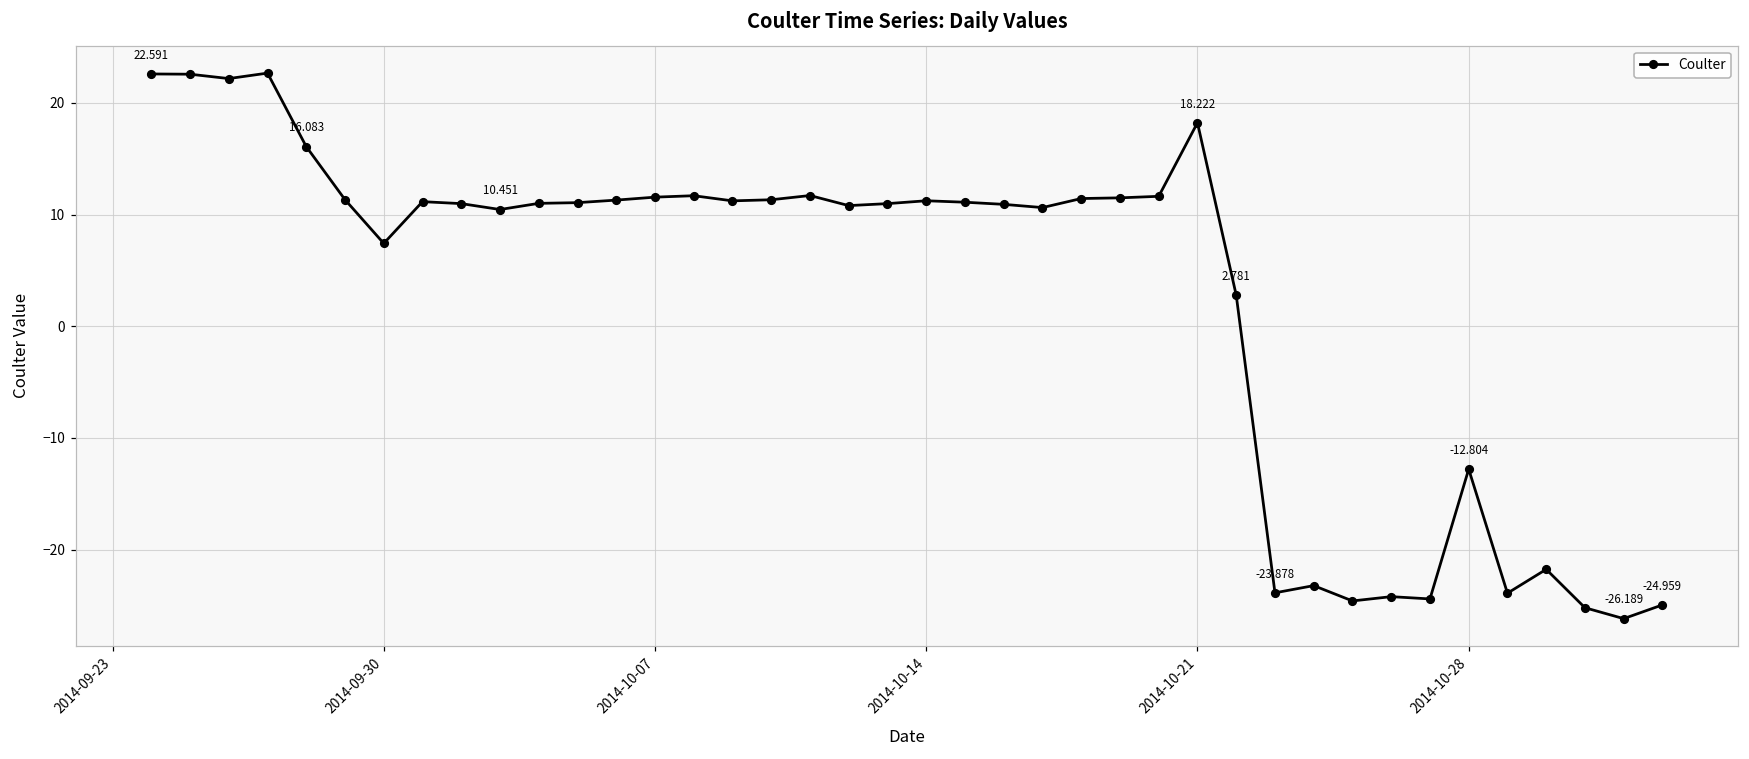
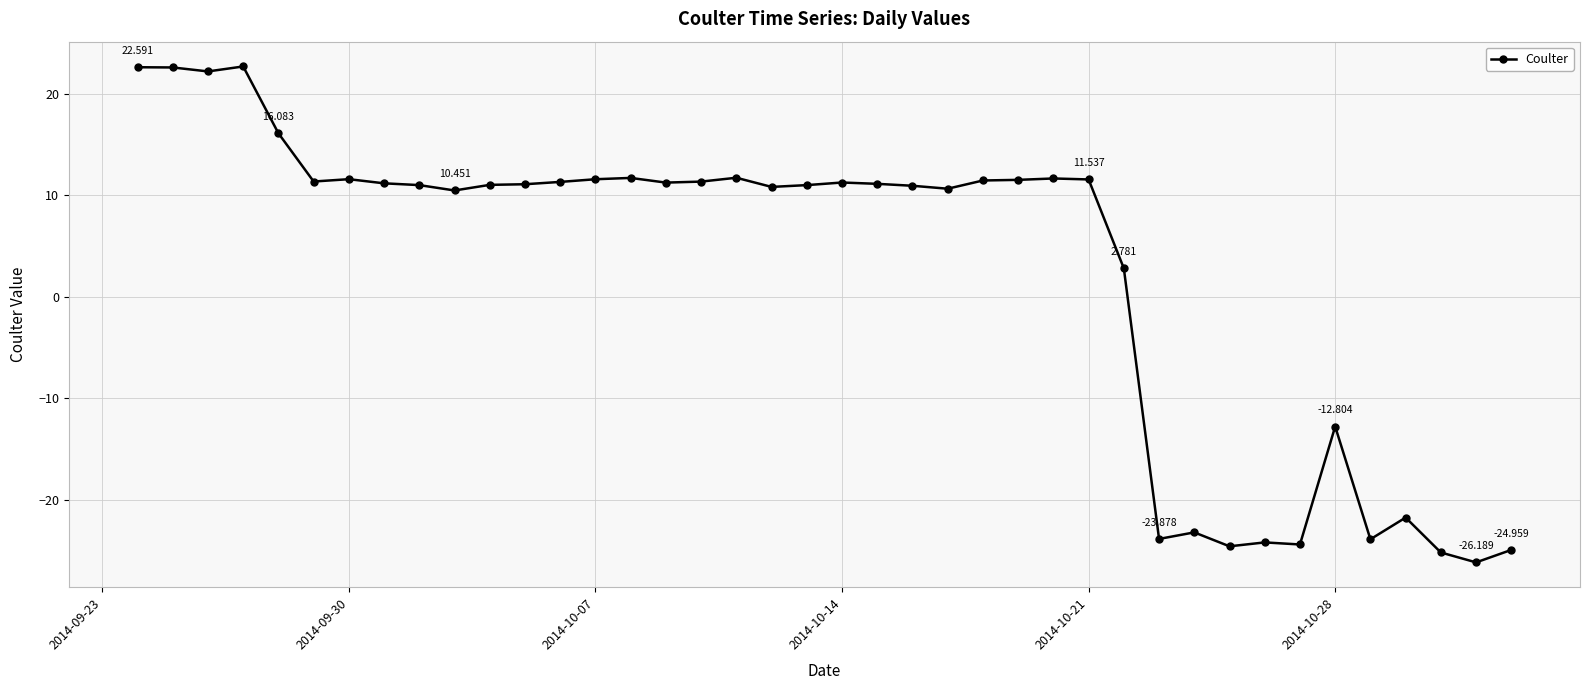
2014-09-30: 7.4 -> 11.6
2014-10-21: 18.222 -> 11.537
